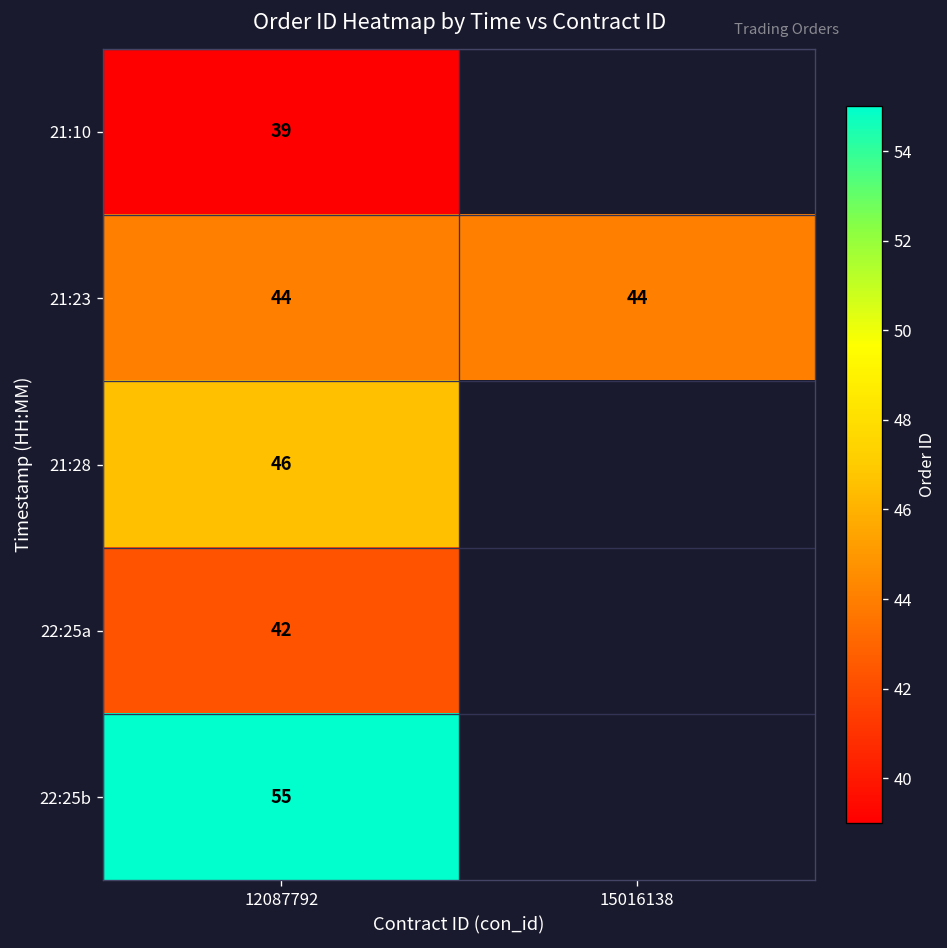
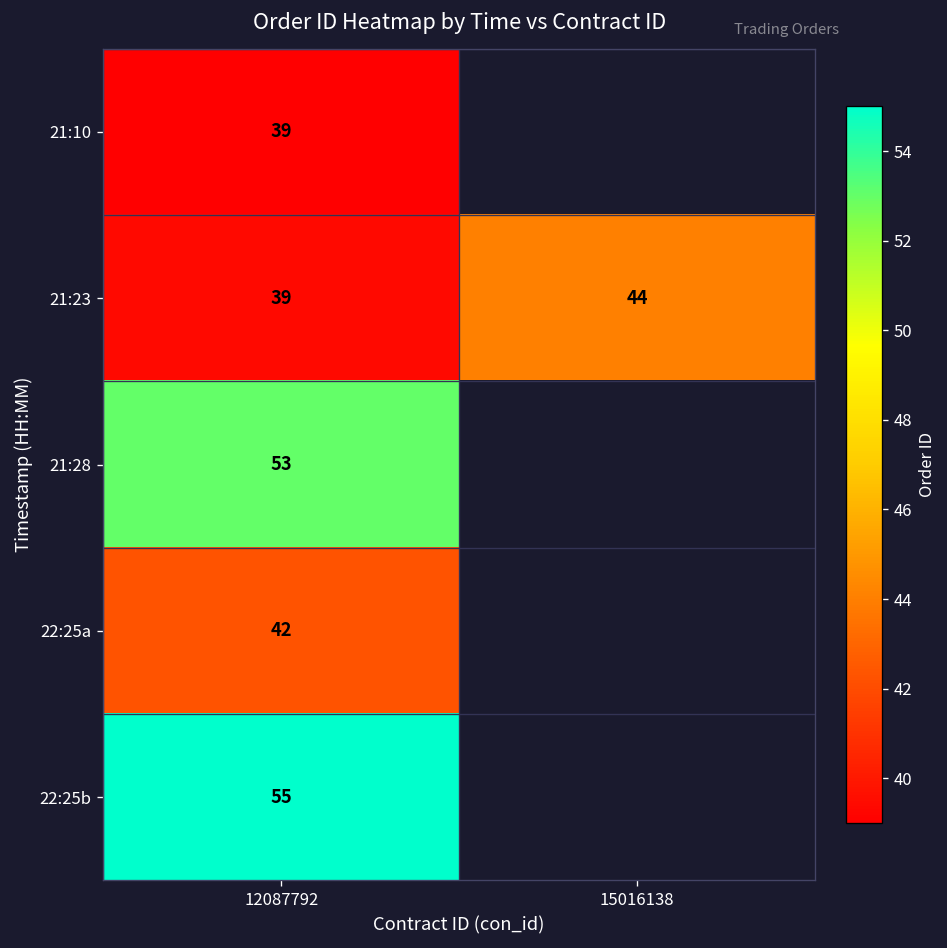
21:23, 12087792: 44 -> 39
21:28, 12087792: 46 -> 53
